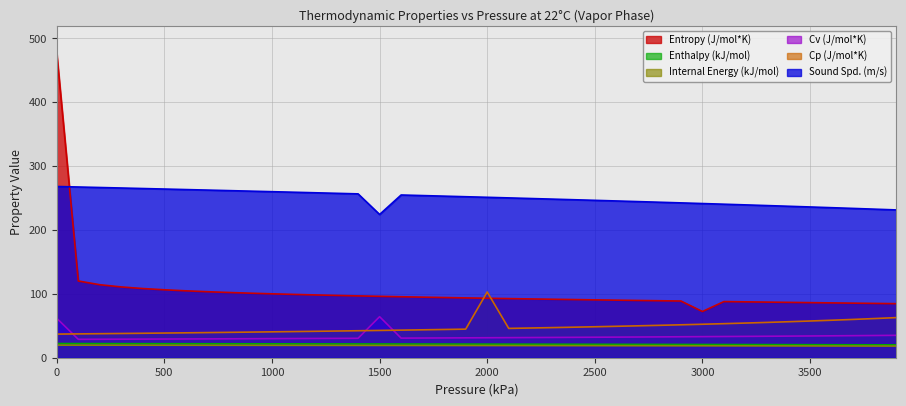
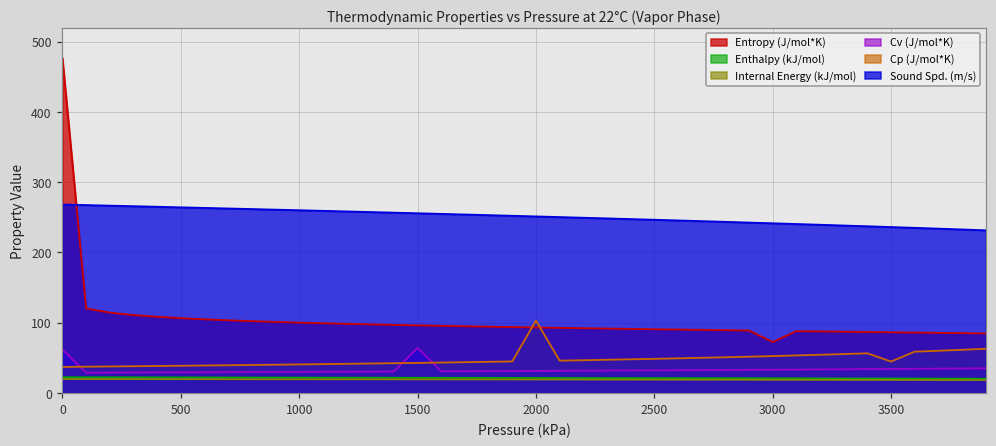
Sound Spd. (m/s), 1500: 220 -> 260
Cp (J/mol*K), 3500: 60 -> 40
